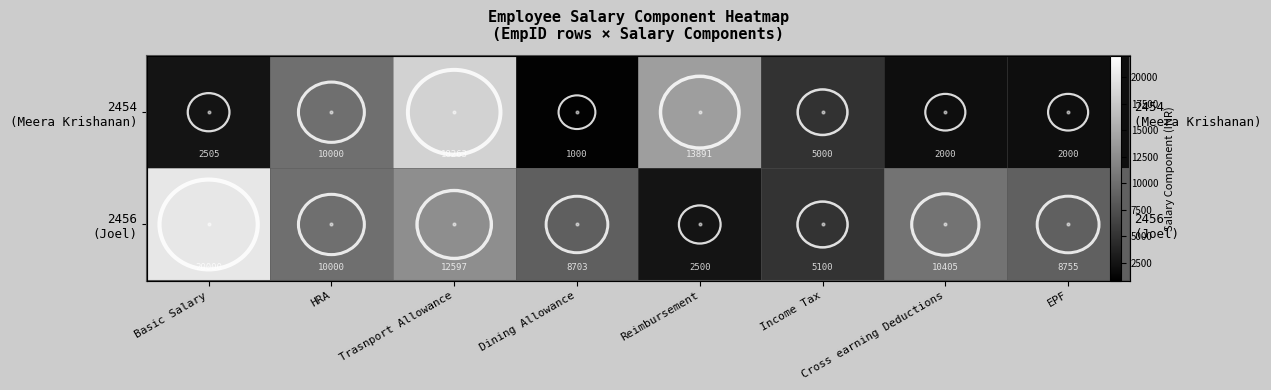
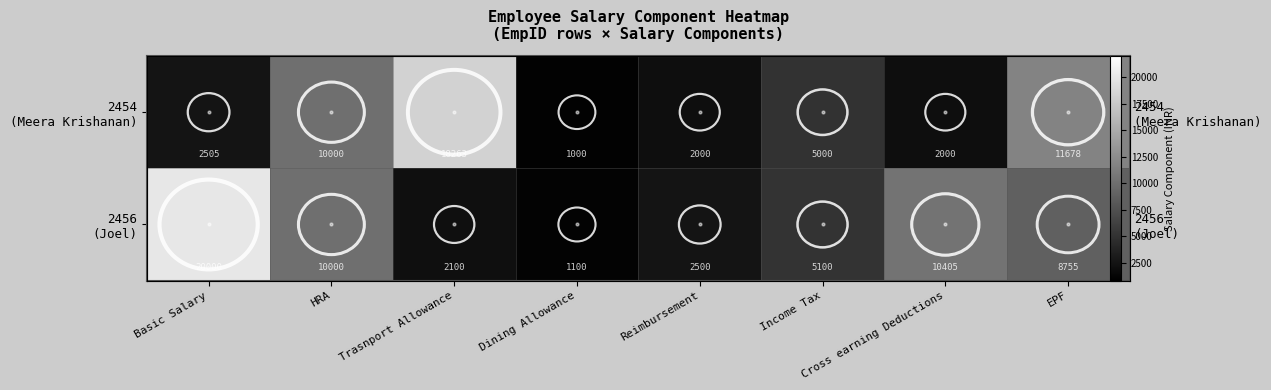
2454 (Meera Krishanan), Reimbursement: 13891 -> 2000
2454 (Meera Krishanan), EPF: 2000 -> 11678
2456 (Joel), Trasnport Allowance: 12597 -> 2100
2456 (Joel), Dining Allowance: 8703 -> 1100
